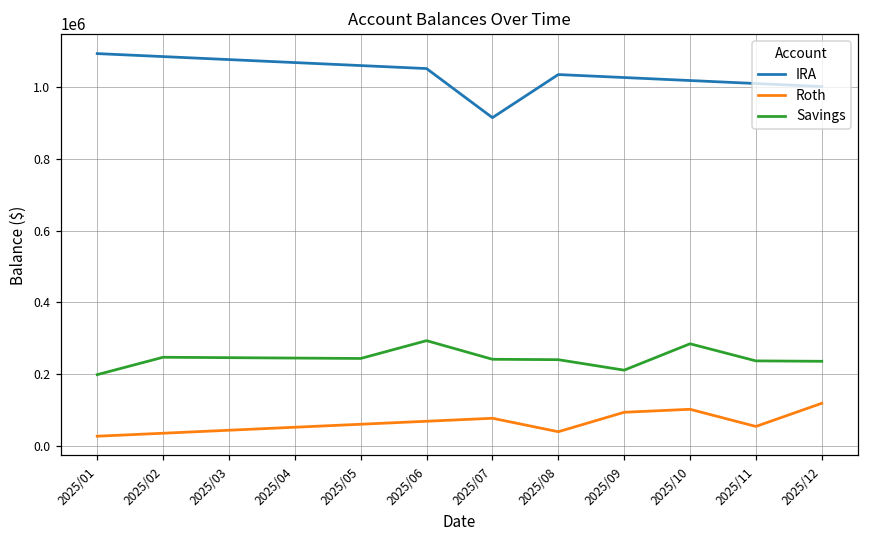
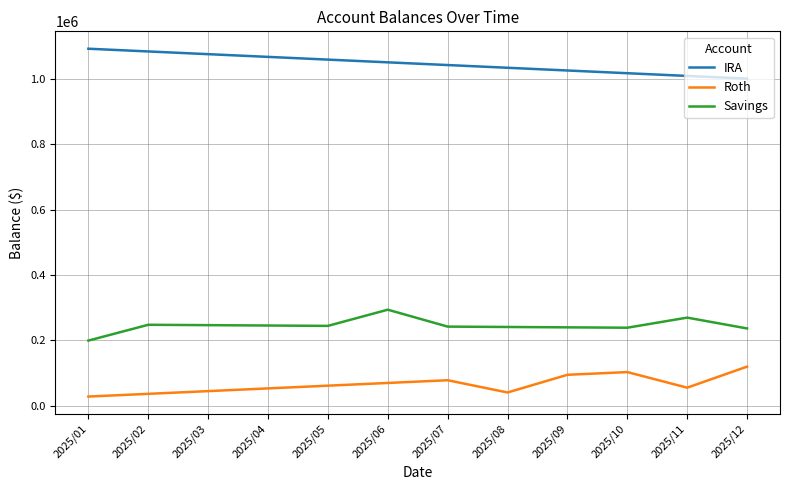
IRA, 2025/07: 910000 -> 1040000
Savings, 2025/09: 210000 -> 240000
Savings, 2025/10: 290000 -> 240000
Savings, 2025/11: 240000 -> 270000
